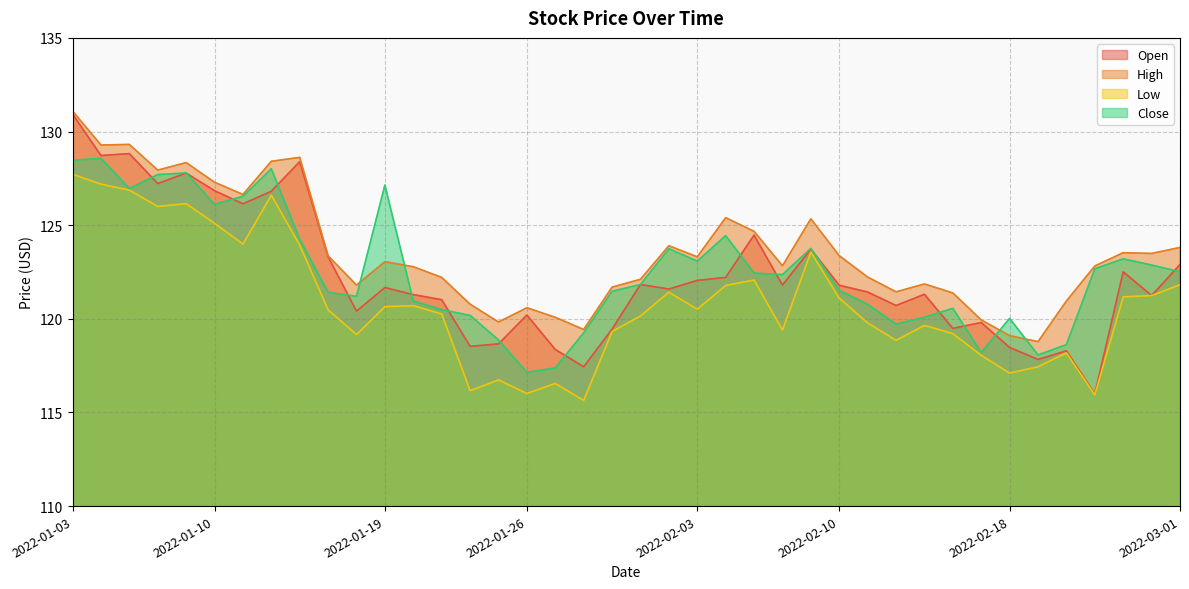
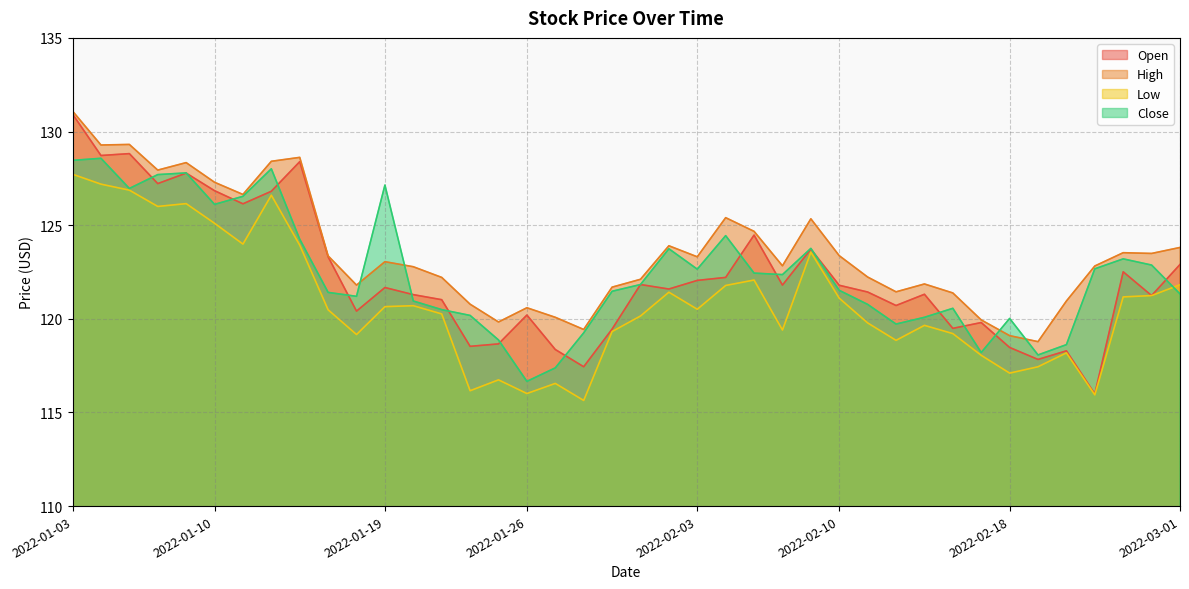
Close, 2022-01-26: 117.1 -> 116.7
Close, 2022-02-03: 123.1 -> 122.7
Close, 2022-03-01: 122.5 -> 121.3
